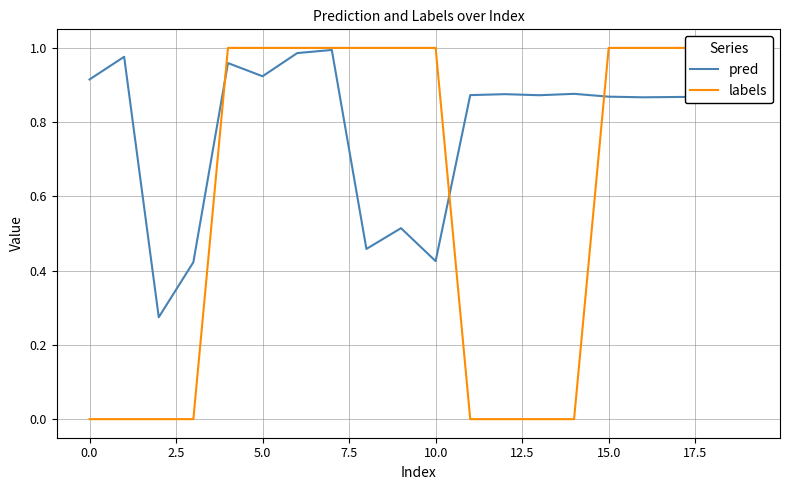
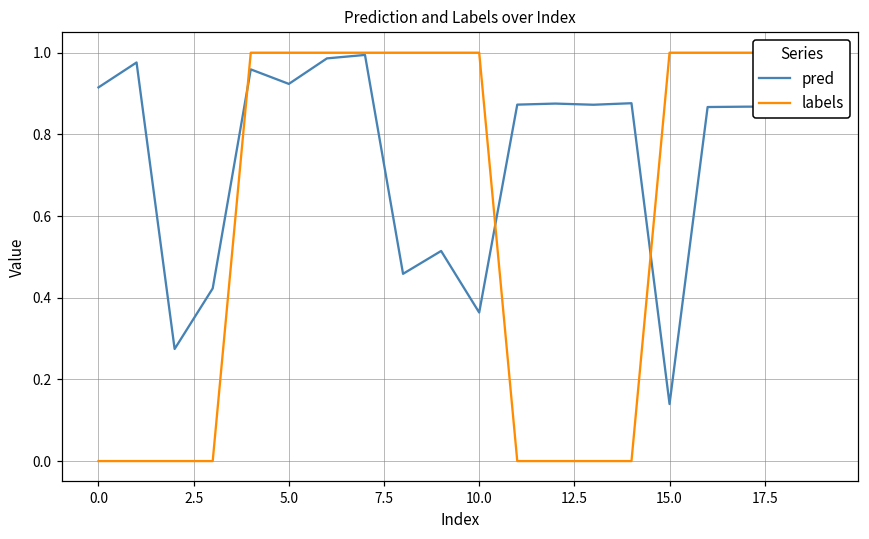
pred, 10.0: 0.43 -> 0.36
pred, 15.0: 0.87 -> 0.14
